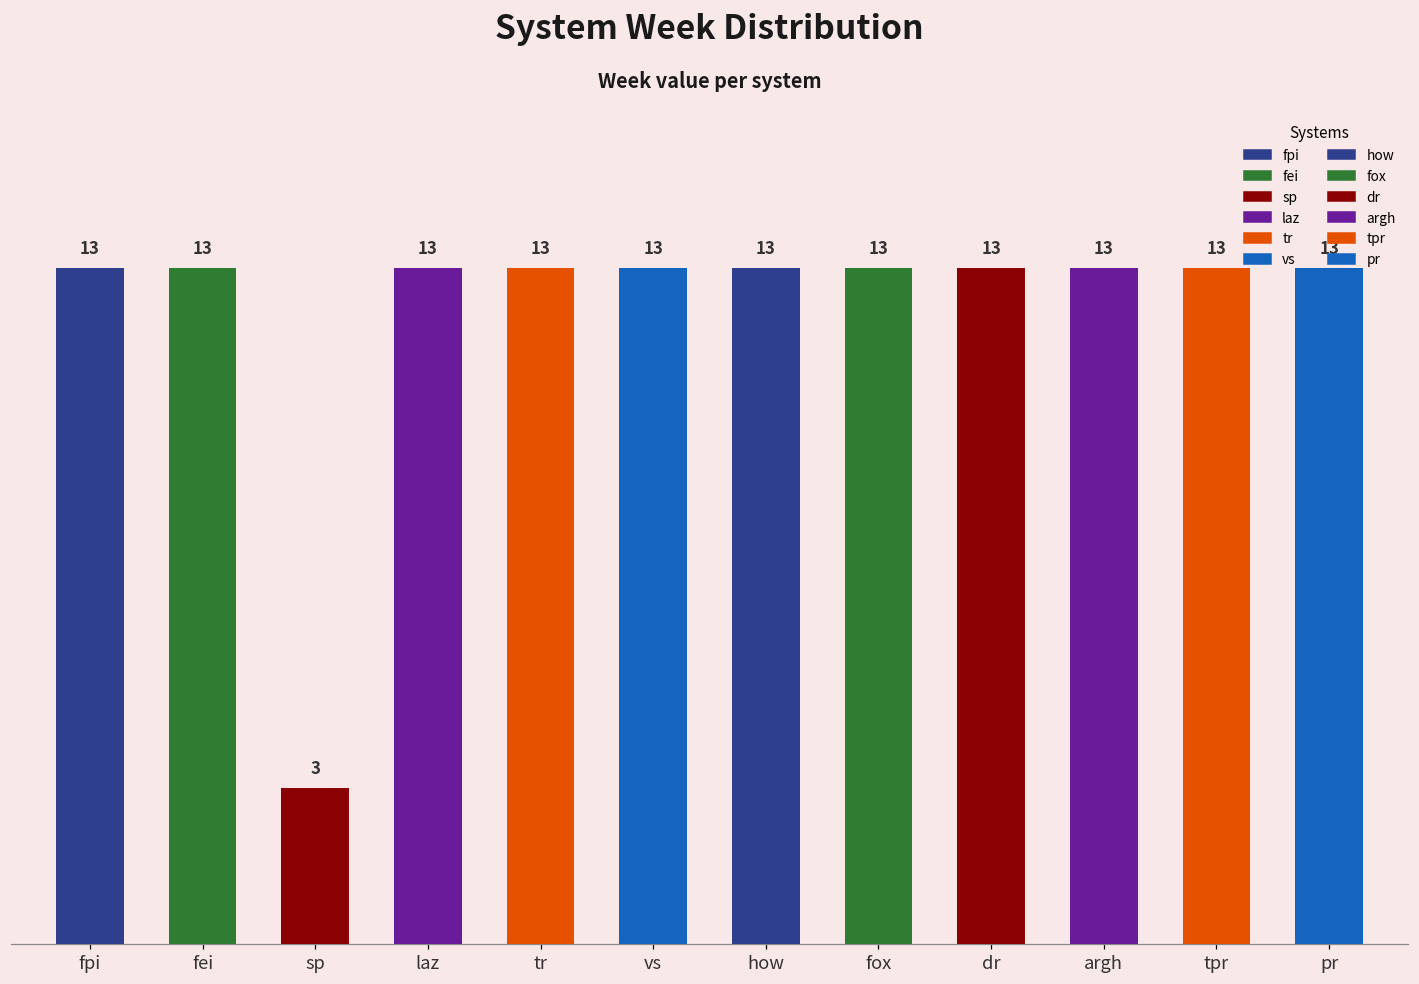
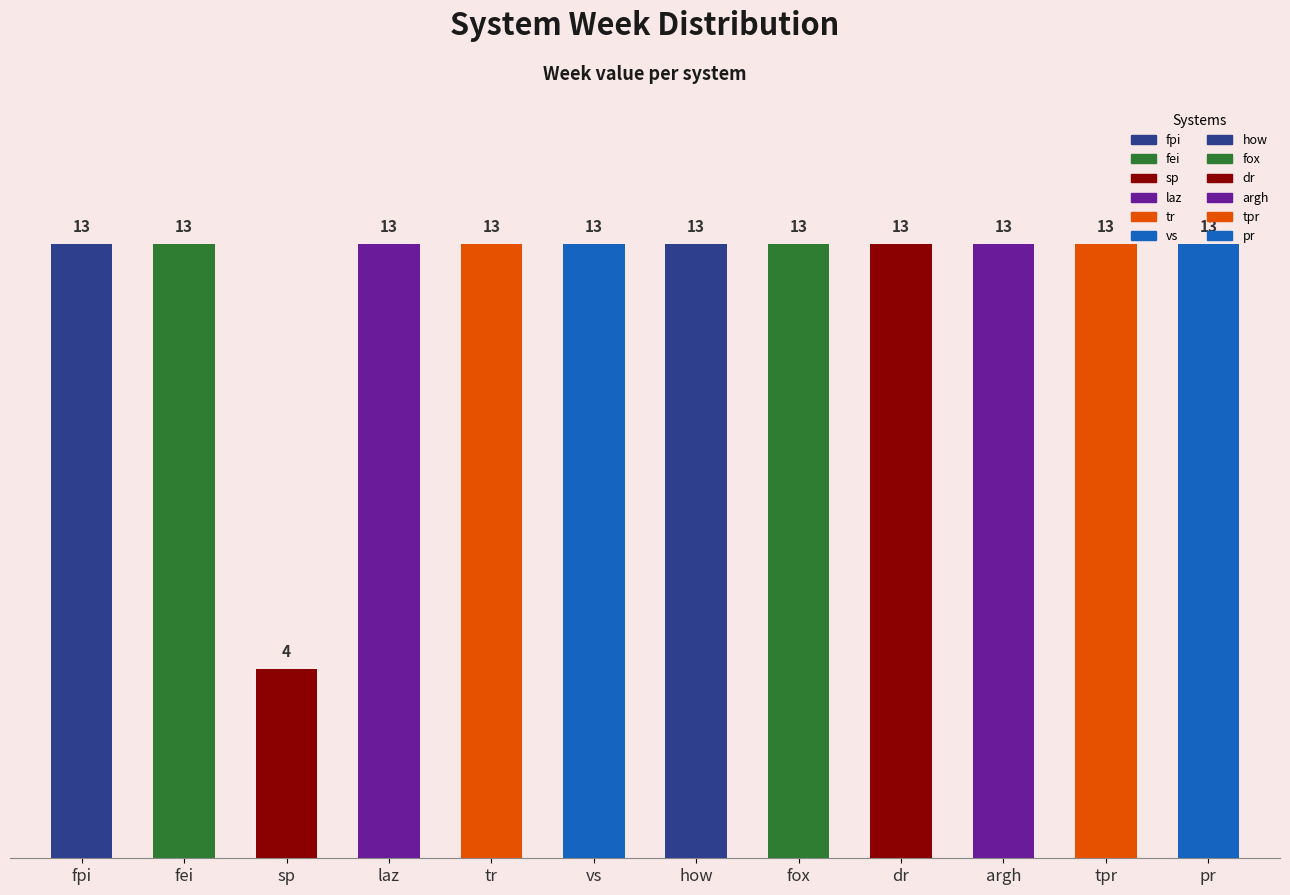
sp: 3 -> 4
